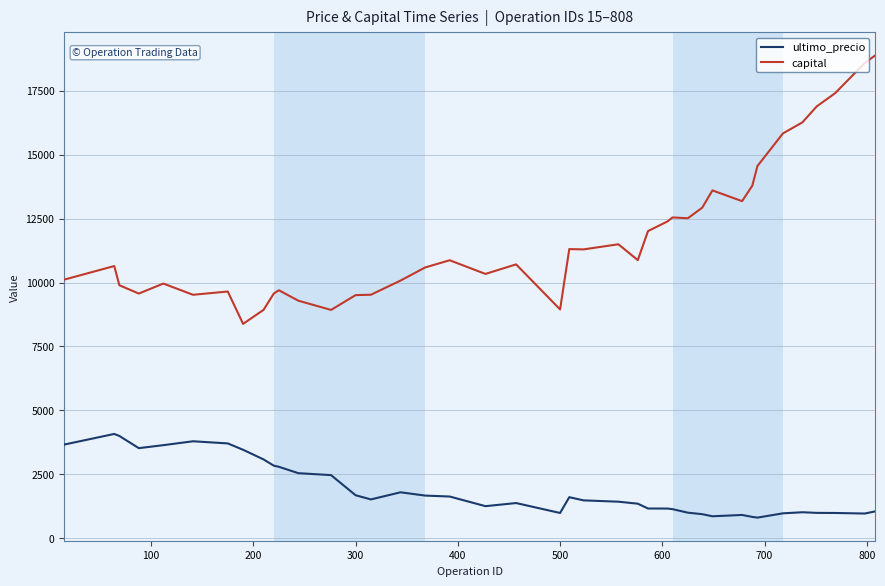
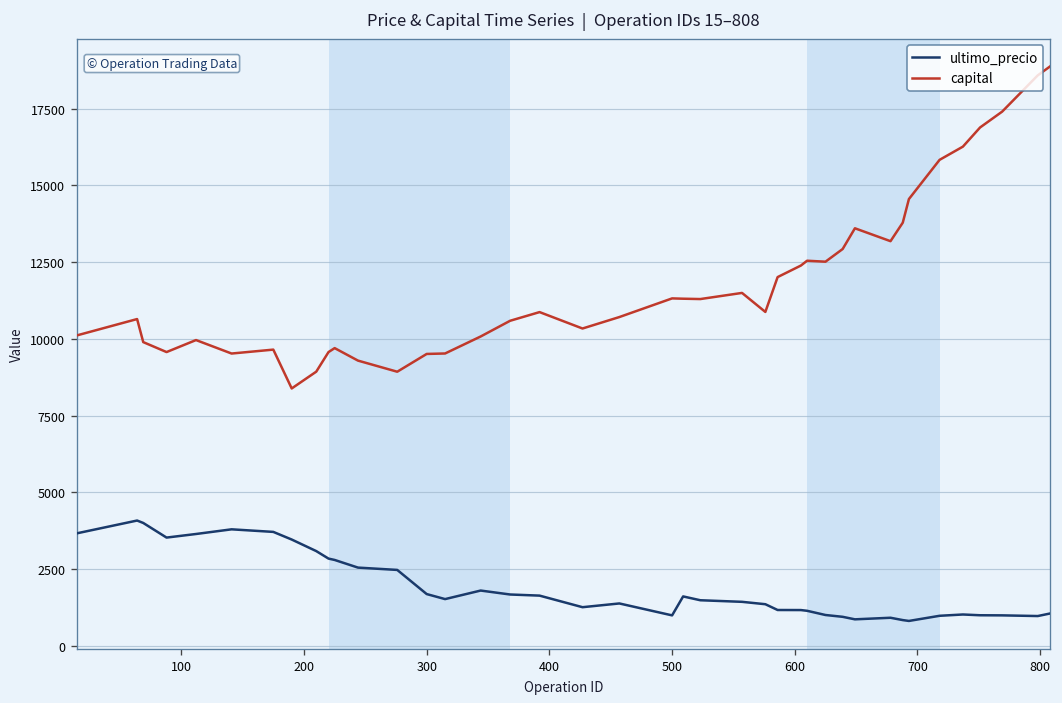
capital, 500: 8900 -> 11300
